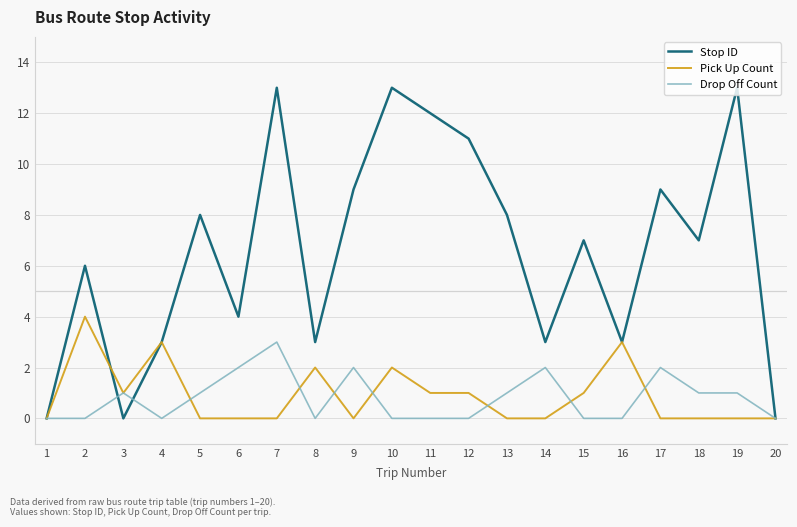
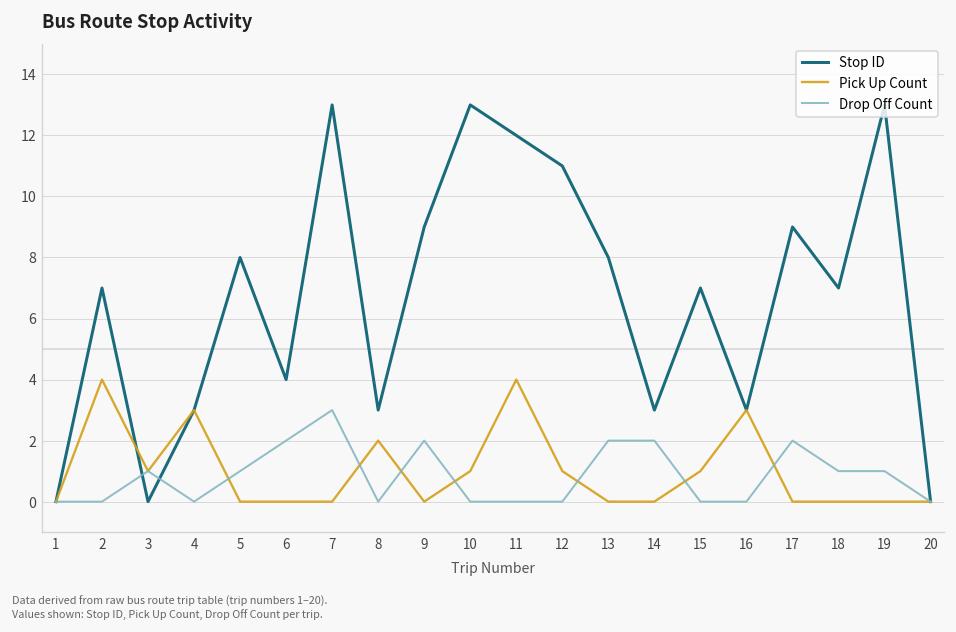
Stop ID, 2: 6 -> 7
Pick Up Count, 10: 2 -> 1
Pick Up Count, 11: 1 -> 4
Drop Off Count, 13: 1 -> 2
